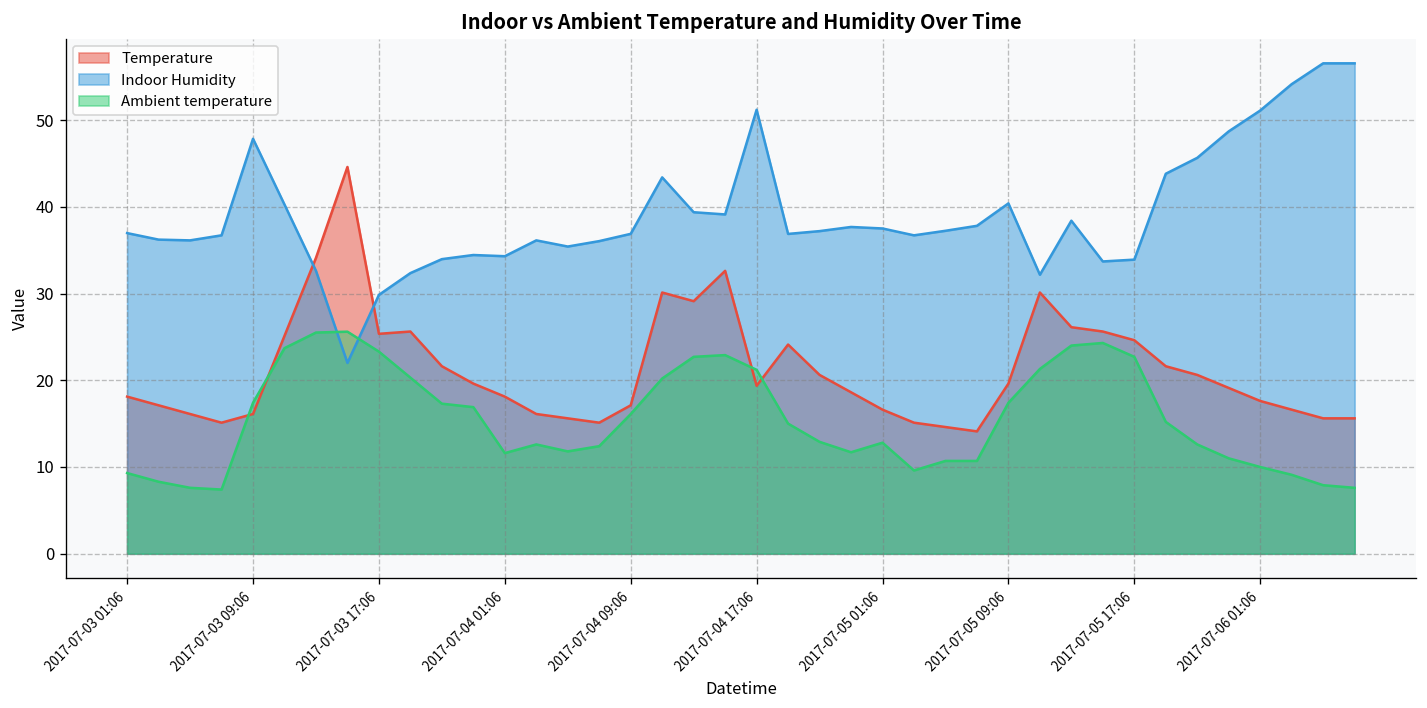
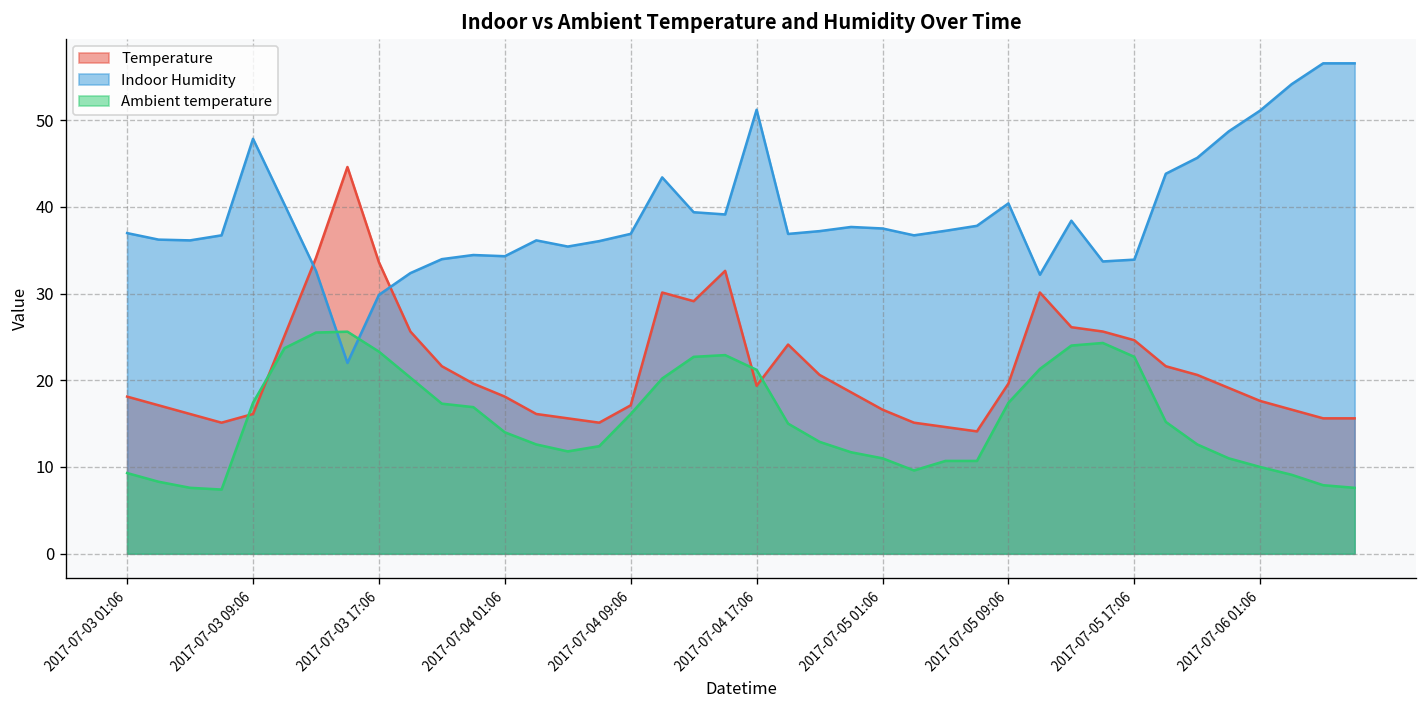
Temperature, 2017-07-03 17:06: 25 -> 34
Ambient temperature, 2017-07-04 01:06: 12 -> 14
Ambient temperature, 2017-07-05 01:06: 13 -> 11
